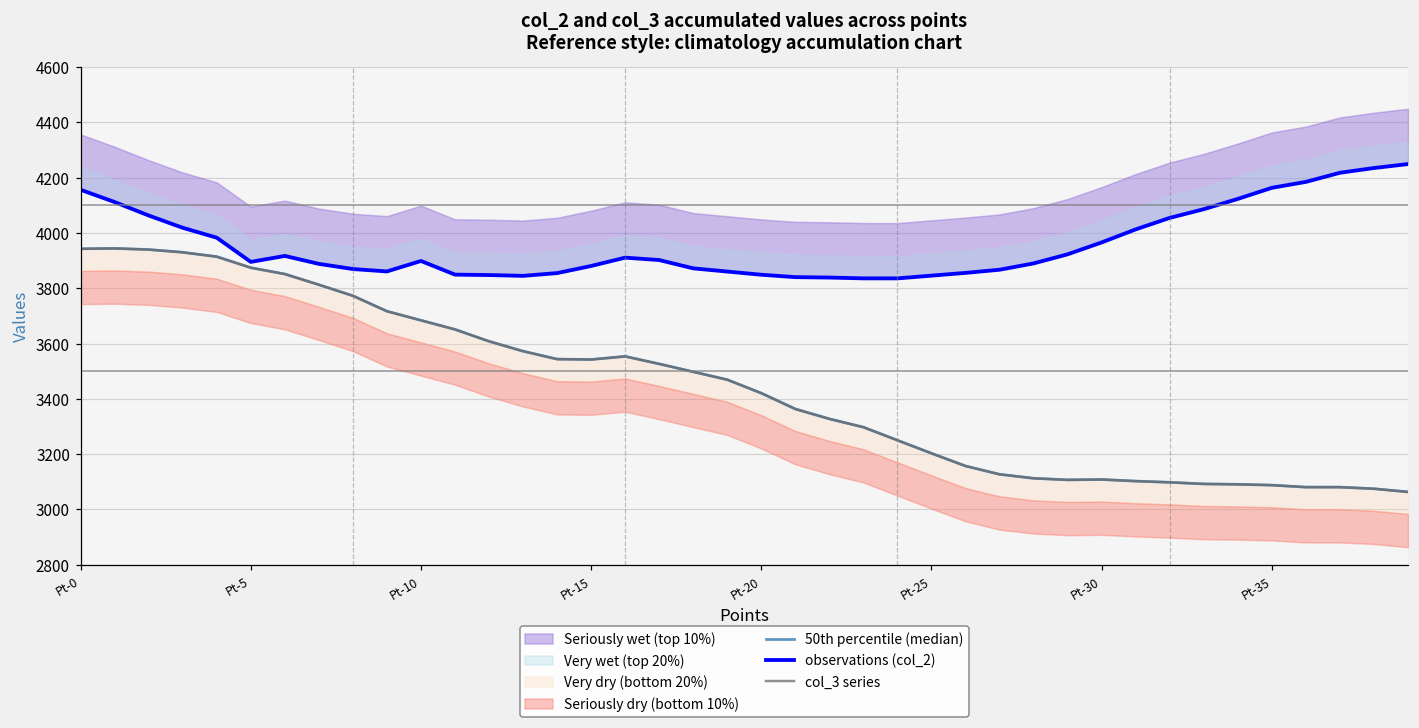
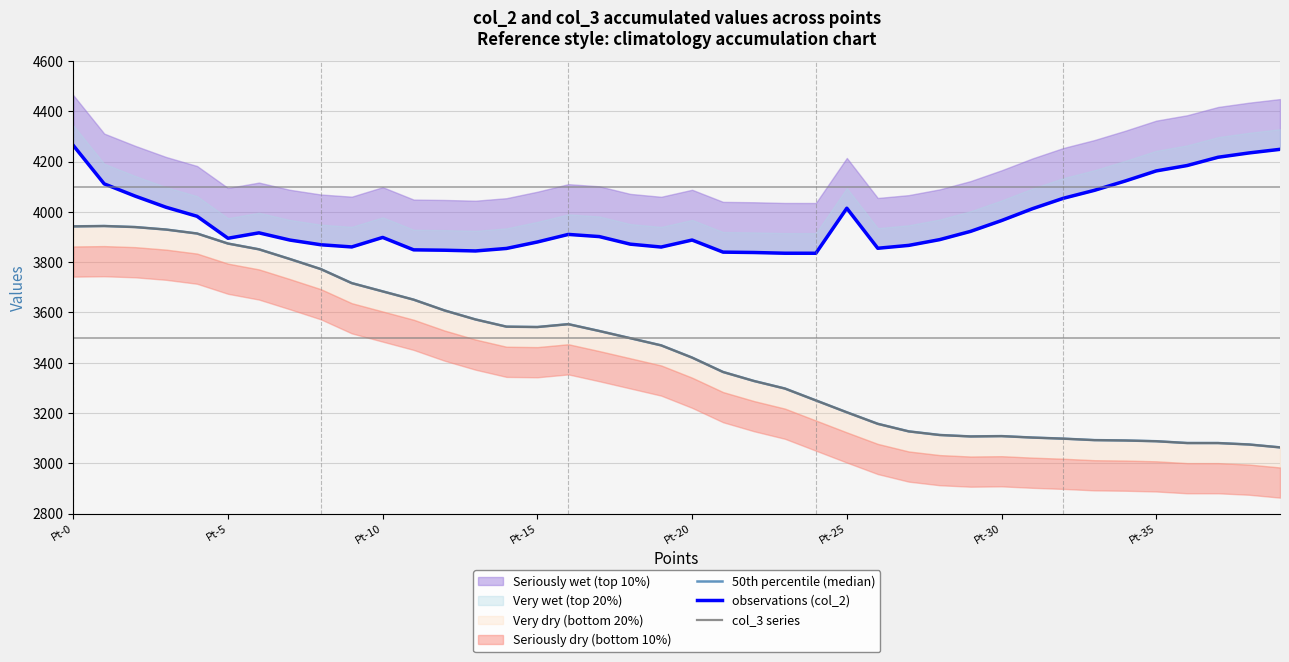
observations (col_2), Pt-0: 4160 -> 4260
observations (col_2), Pt-20: 3850 -> 3890
observations (col_2), Pt-25: 3850 -> 4010
